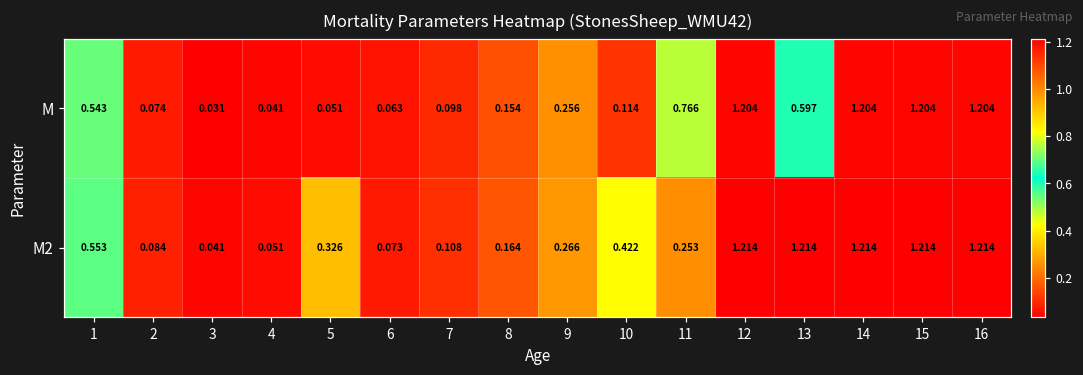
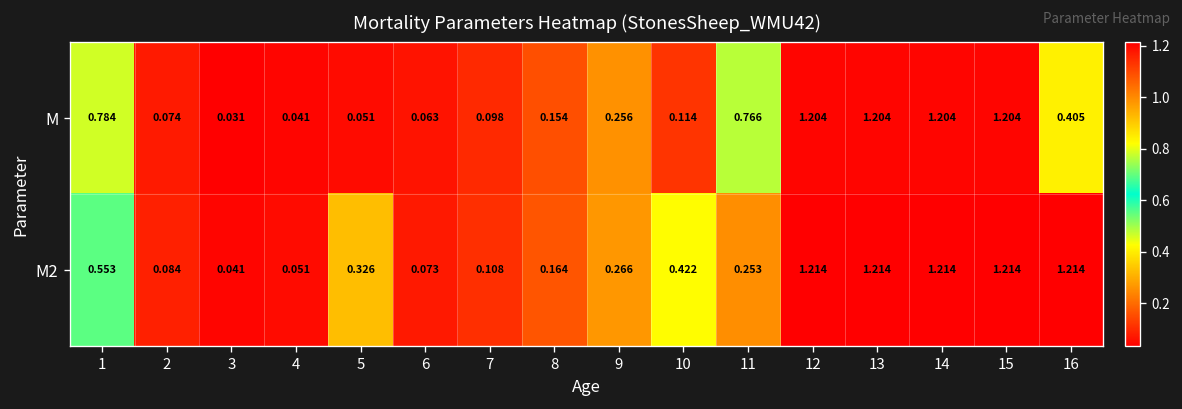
M, 1: 0.543 -> 0.784
M, 13: 0.597 -> 1.204
M, 16: 1.204 -> 0.405
